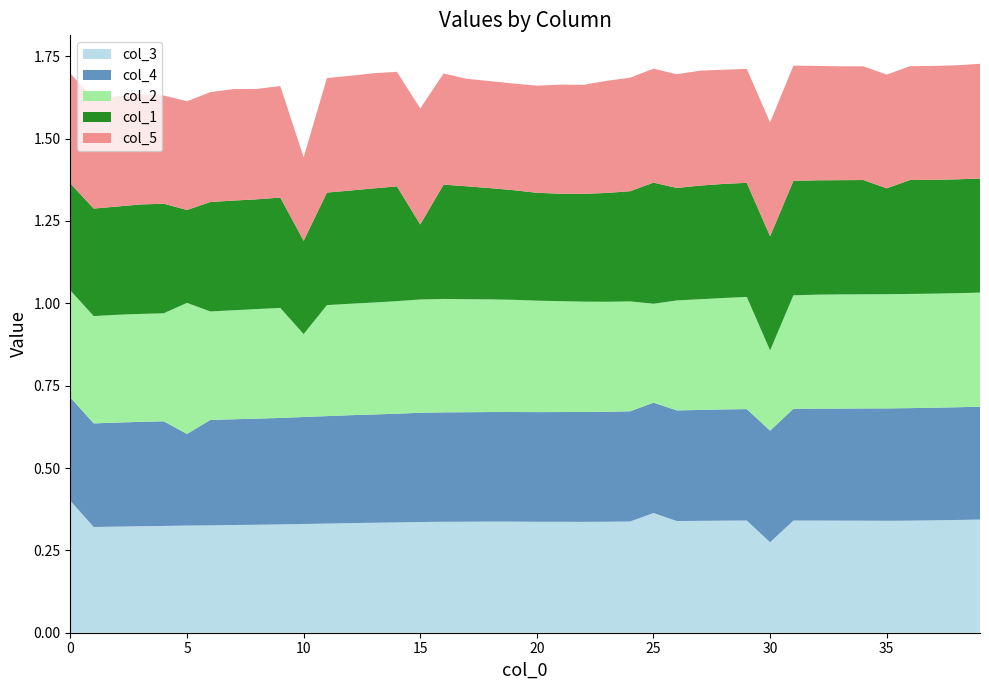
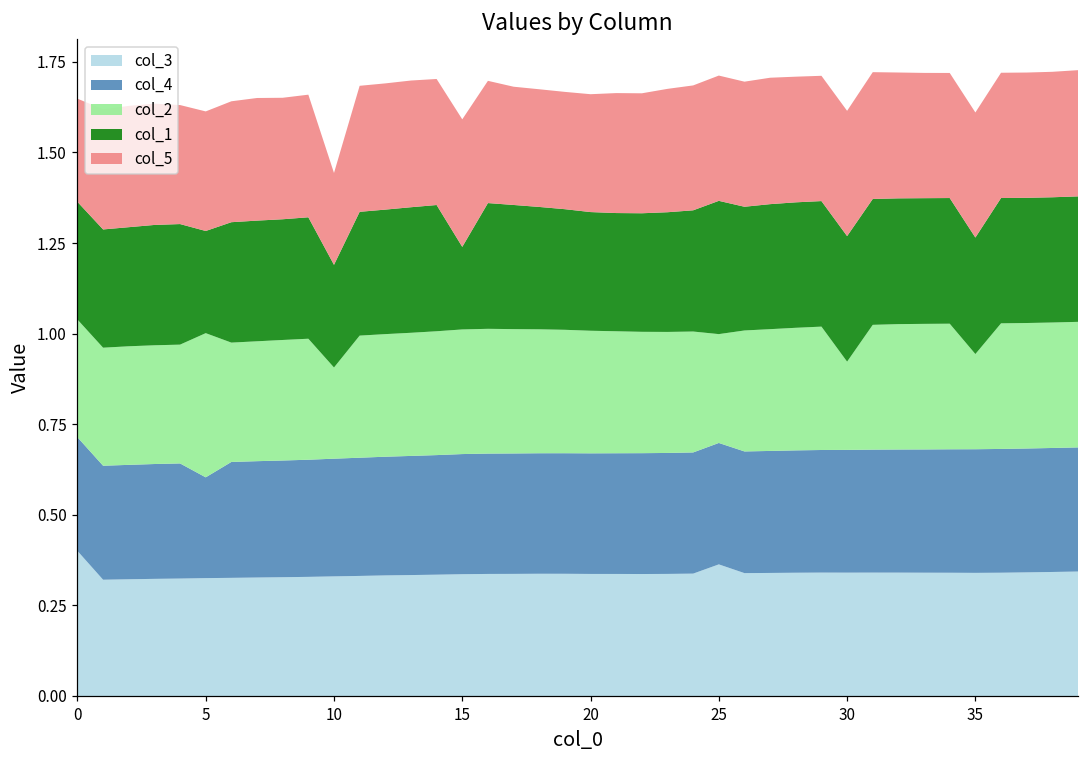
col_5, 0: 0.33 -> 0.28
col_3, 30: 0.27 -> 0.34
col_2, 35: 0.35 -> 0.26
